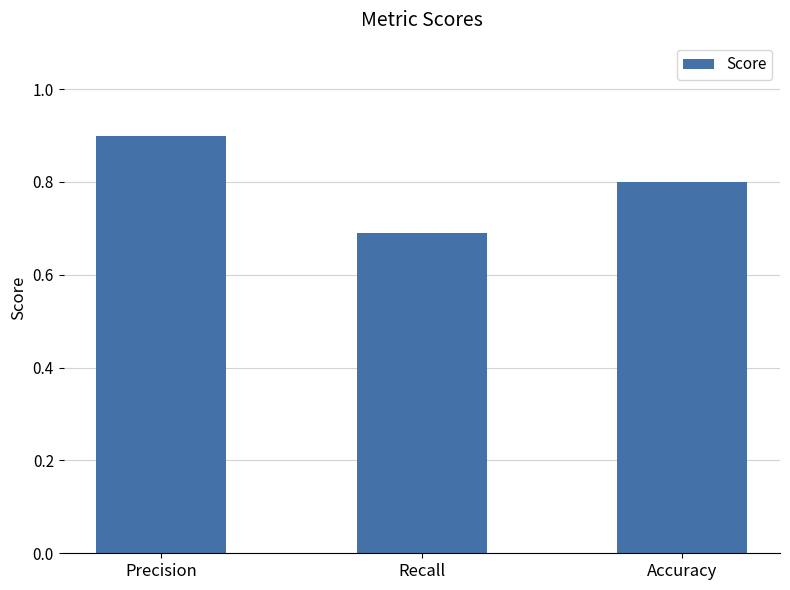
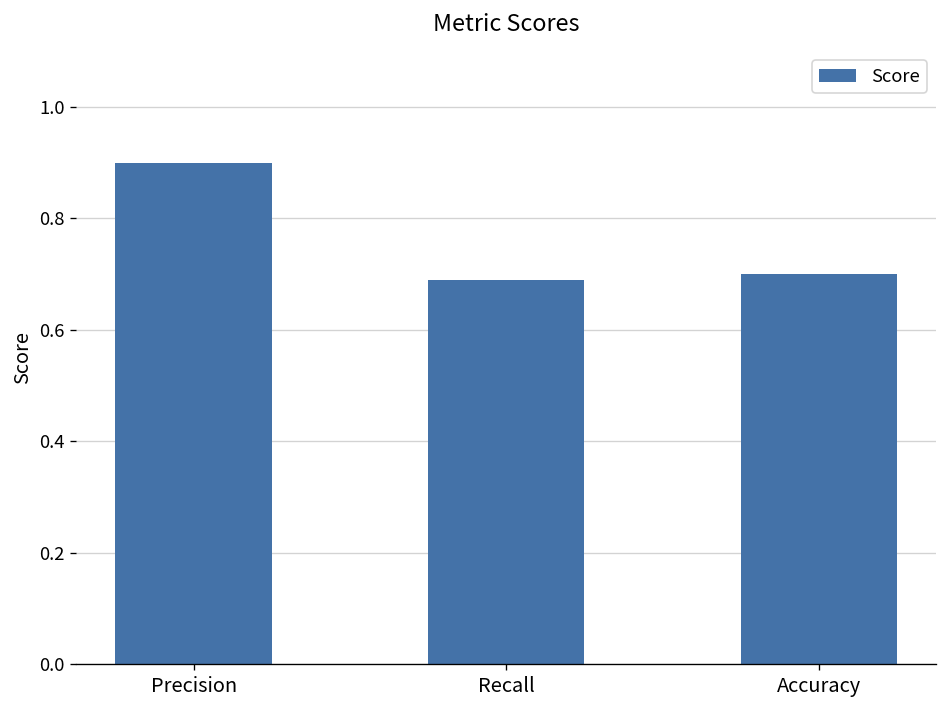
Accuracy: 0.8 -> 0.7
